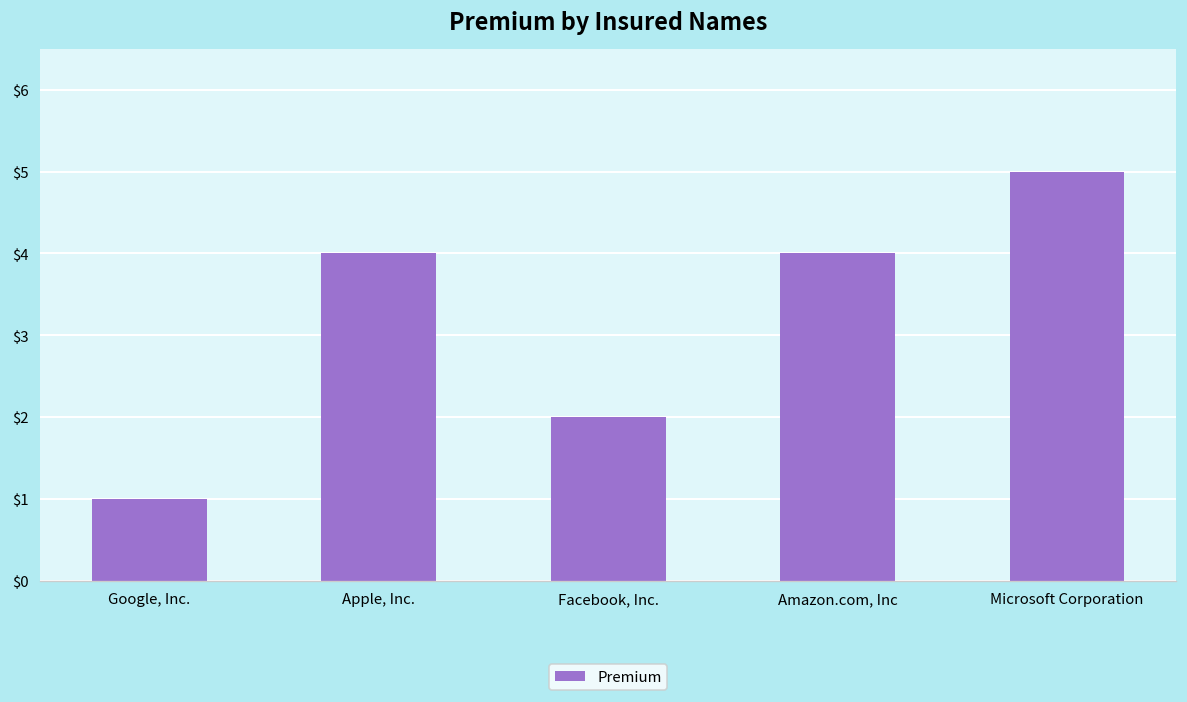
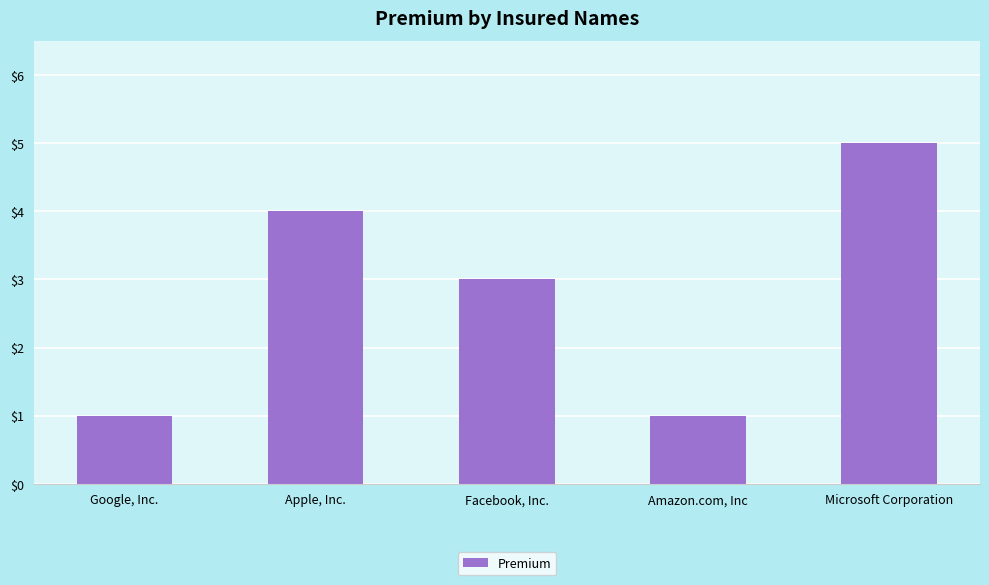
Facebook, Inc.: $2 -> $3
Amazon.com, Inc: $4 -> $1
